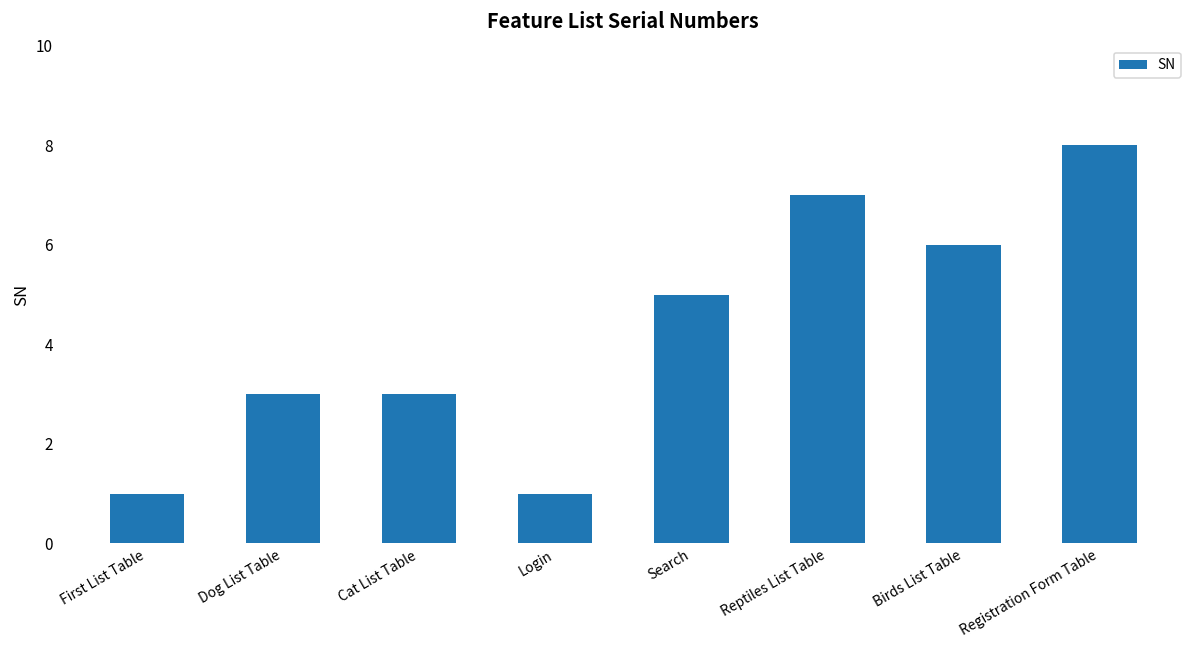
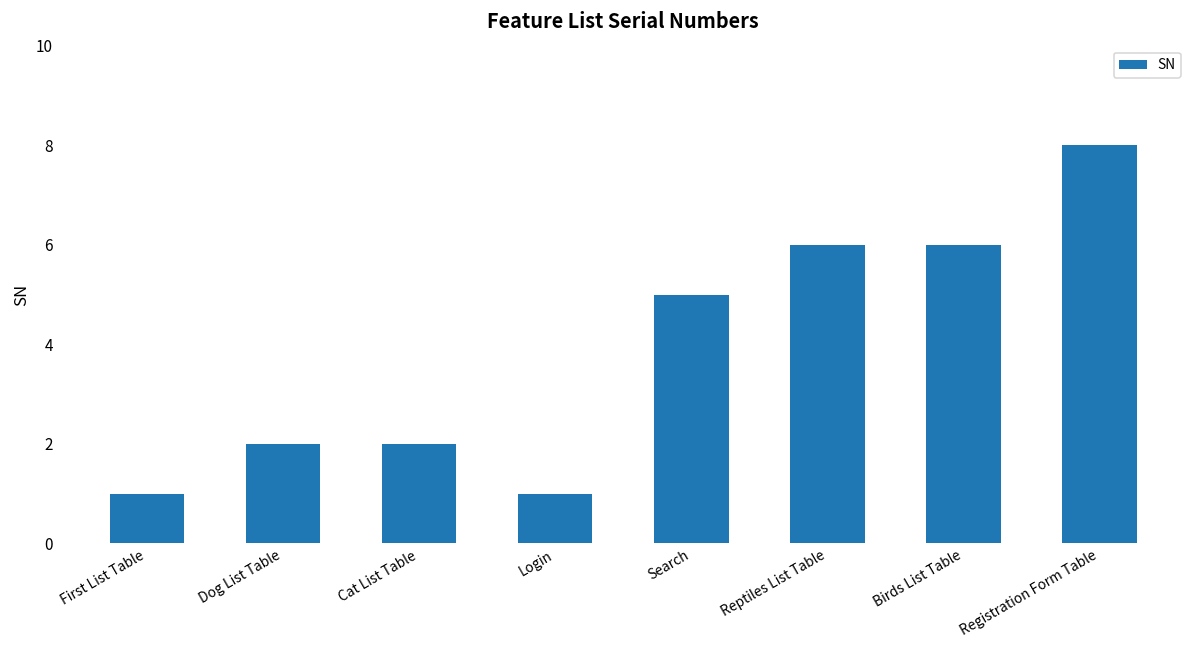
Dog List Table: 3 -> 2
Cat List Table: 3 -> 2
Reptiles List Table: 7 -> 6
